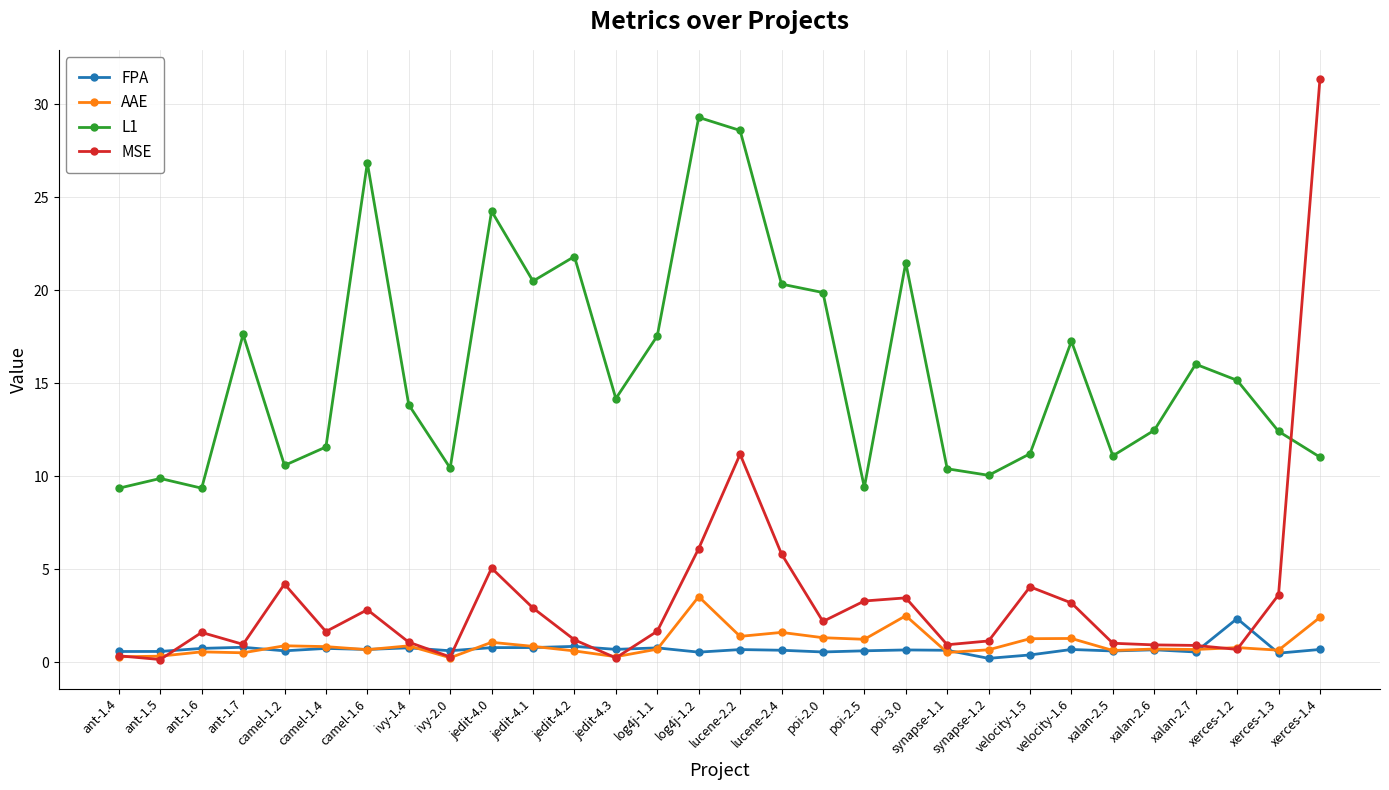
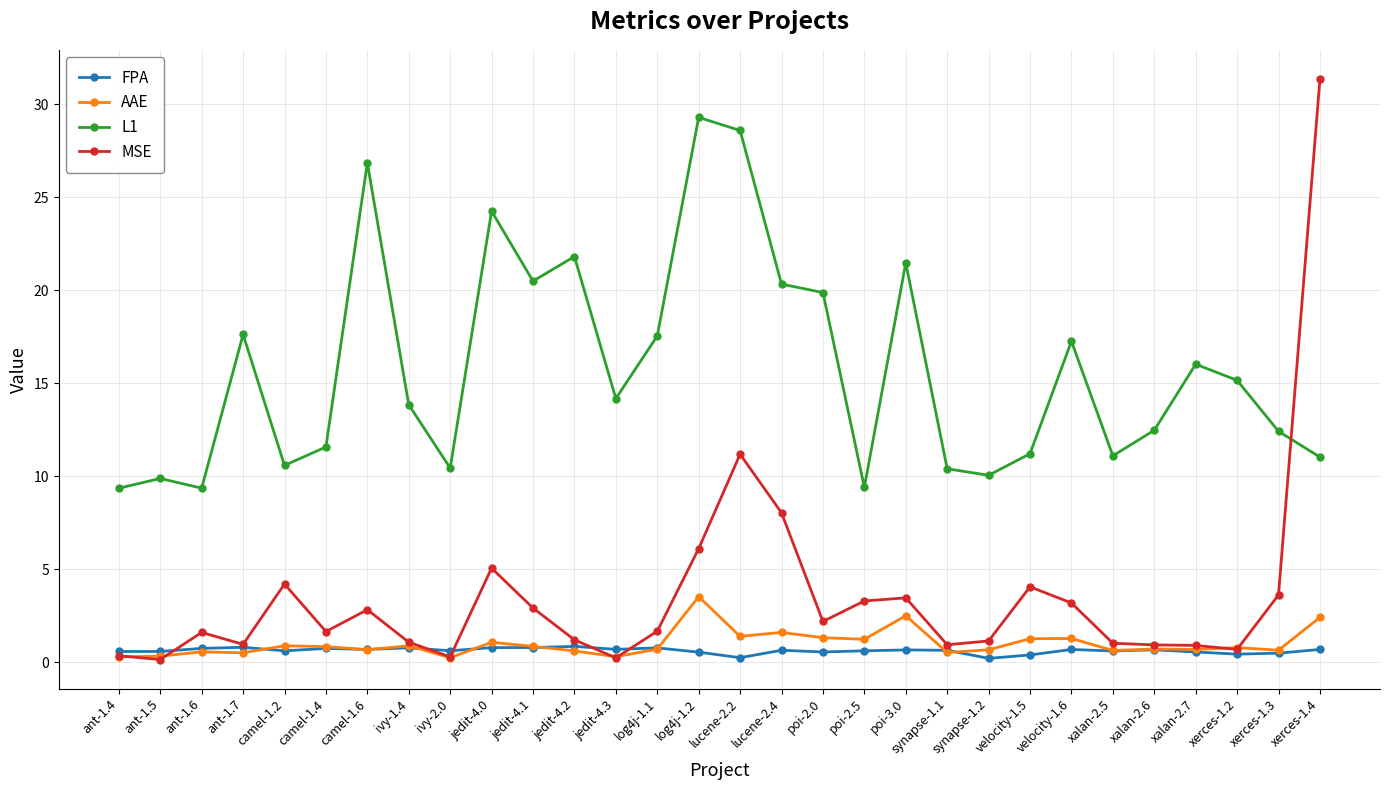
FPA, lucene-2.2: 0.7 -> 0.2
MSE, lucene-2.4: 5.8 -> 8.0
FPA, xerces-1.2: 2.4 -> 0.4
